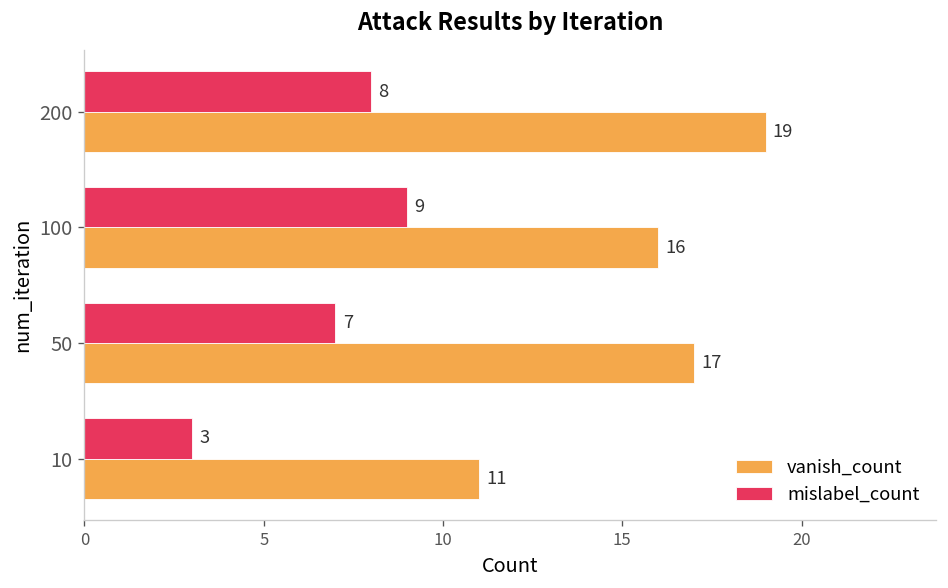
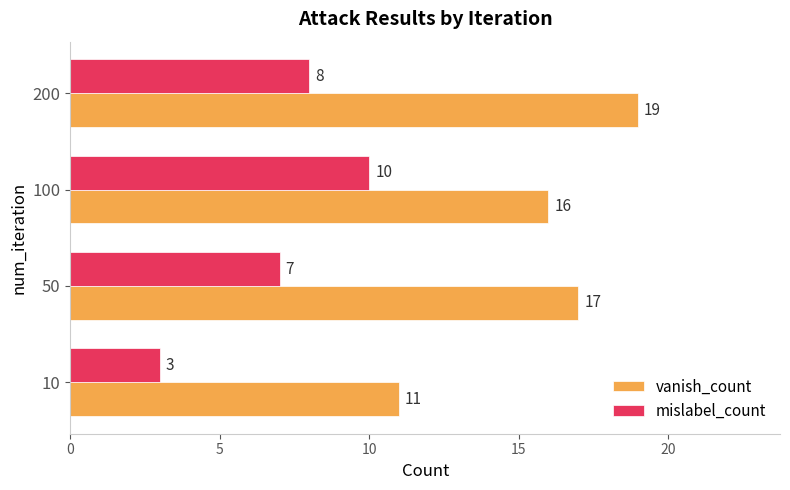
mislabel_count, 100: 9 -> 10
